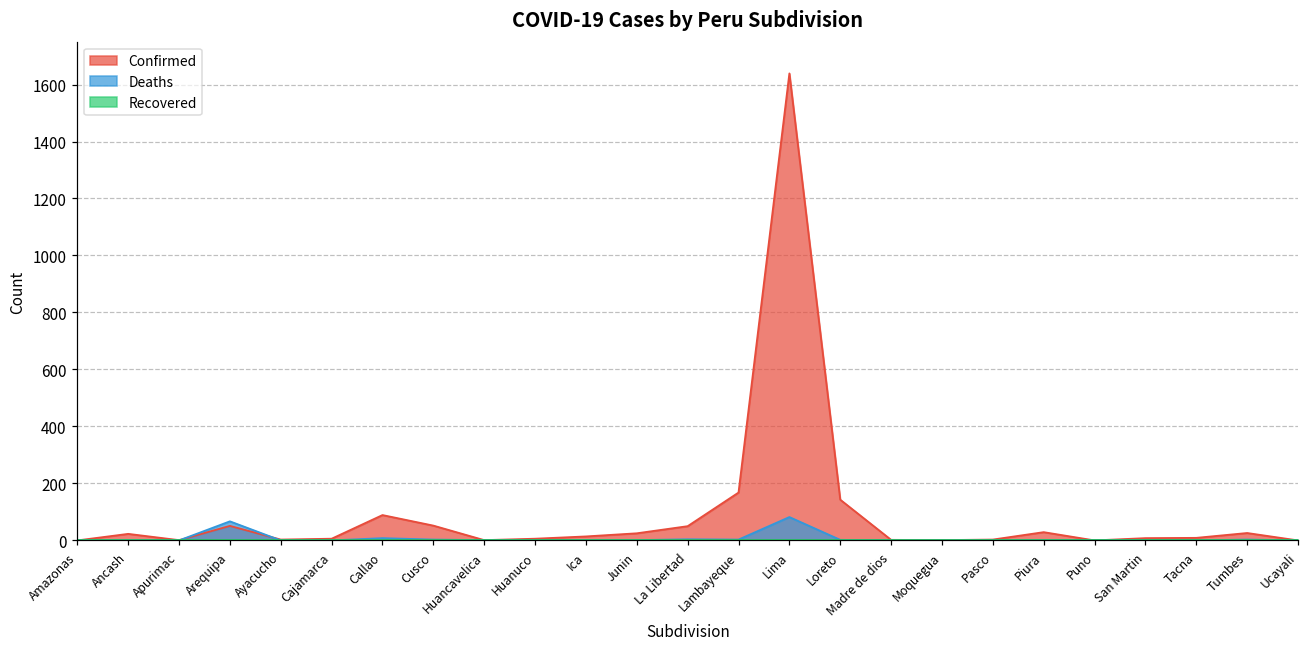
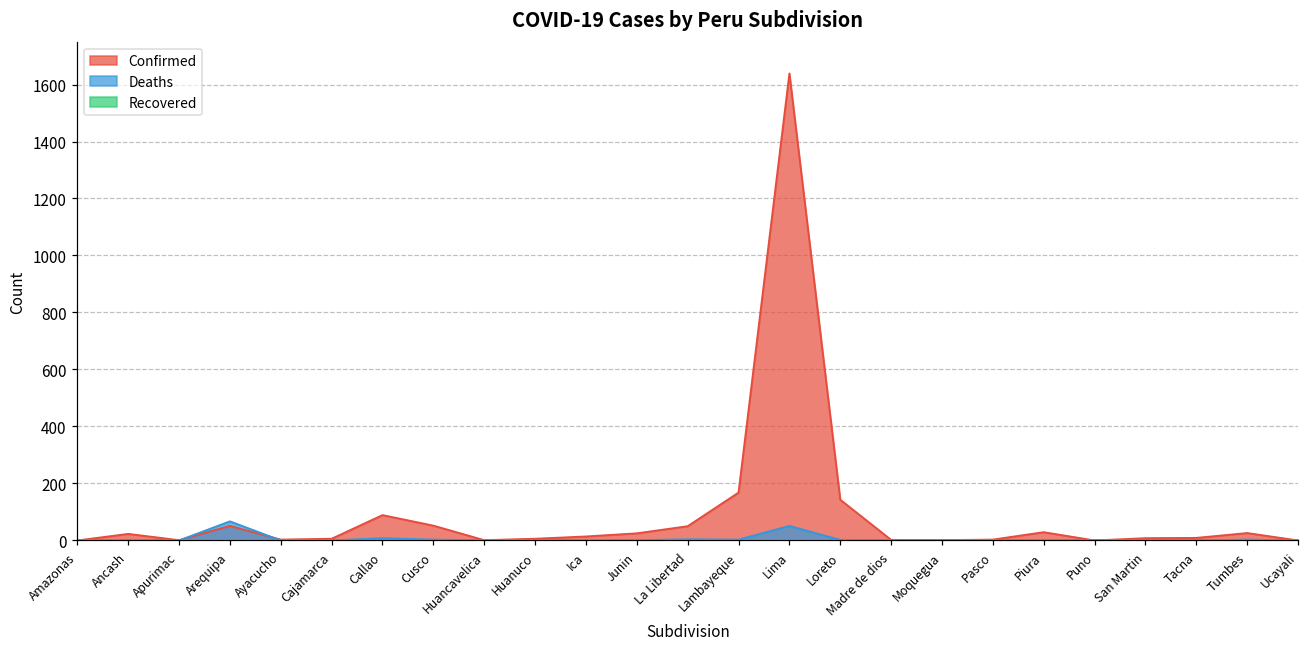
Deaths, Lima: 80 -> 50
